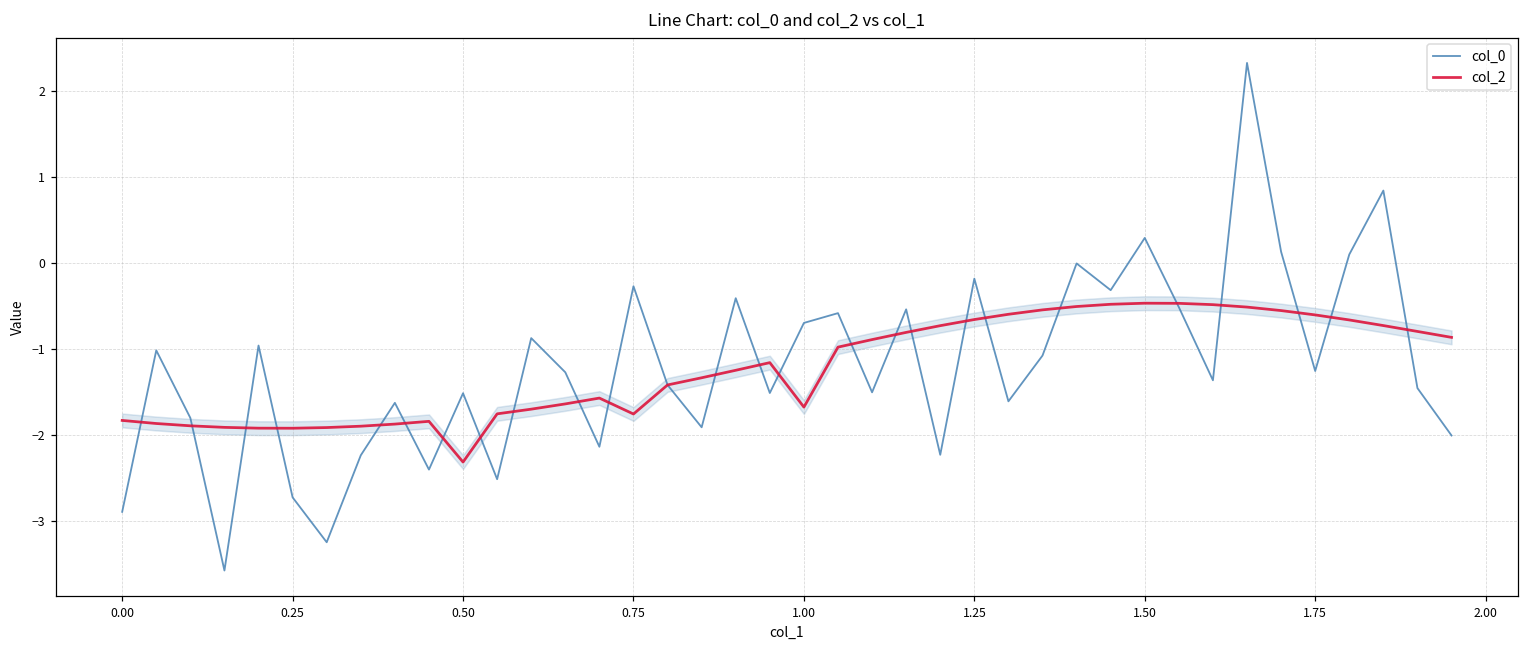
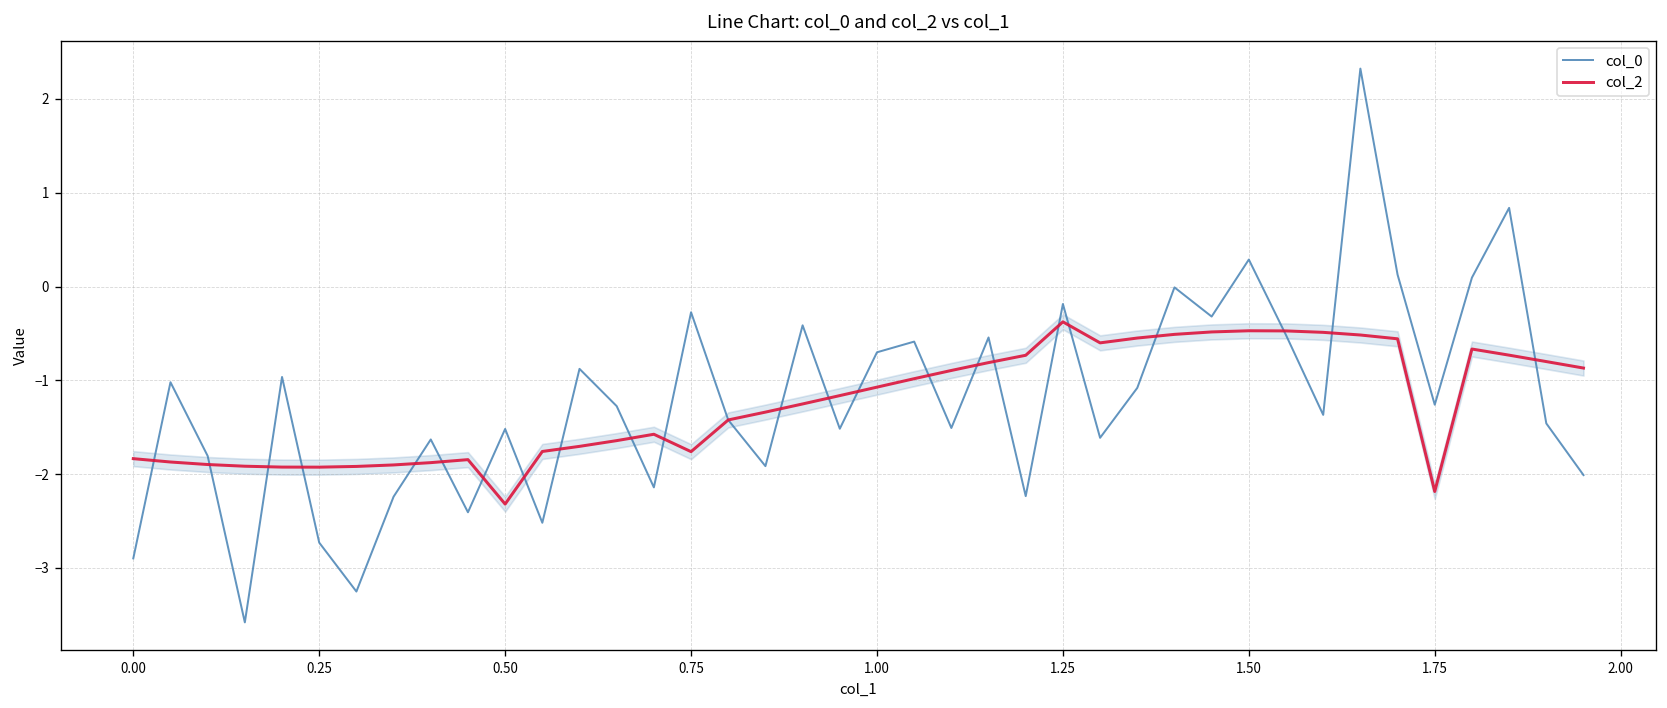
col_2, 1.00: -1.7 -> -1.1
col_2, 1.25: -0.7 -> -0.4
col_2, 1.75: -0.6 -> -2.2
